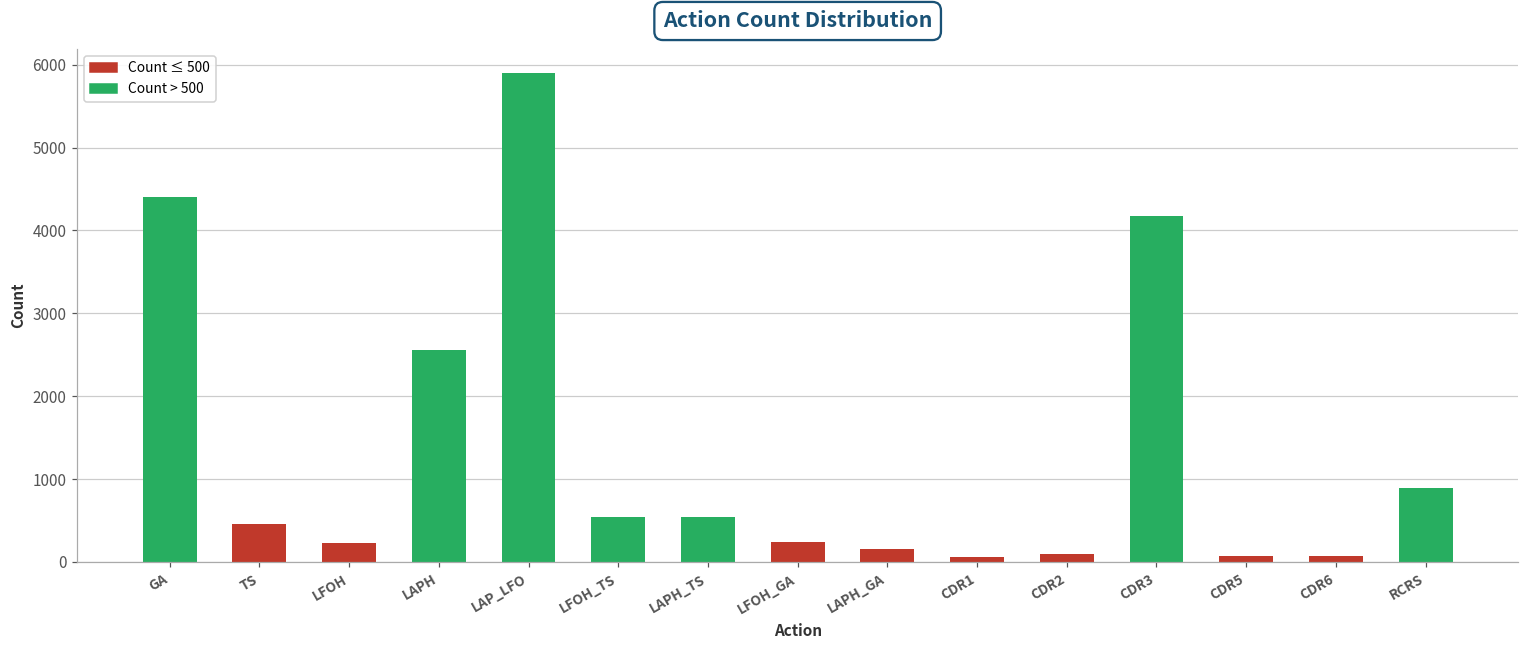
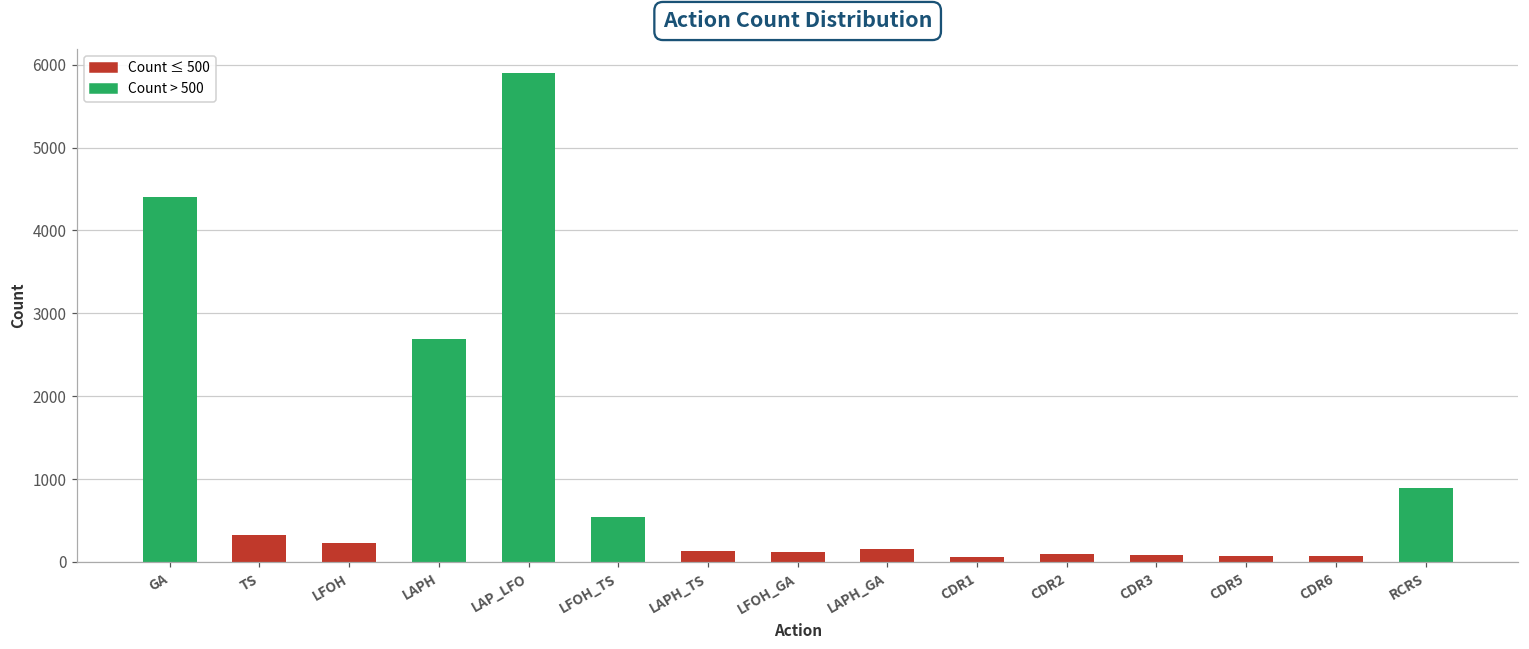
TS: 500 -> 300
LAPH: 2600 -> 2700
LAPH_TS: 500 -> 100
LFOH_GA: 200 -> 100
CDR3: 4200 -> 100
